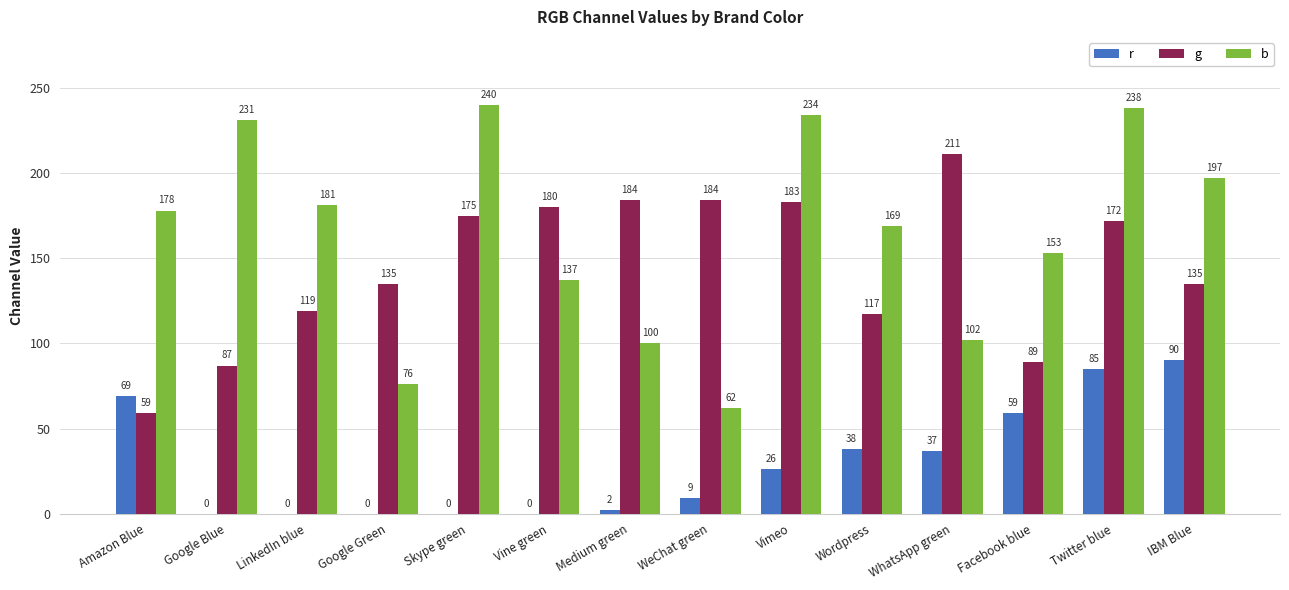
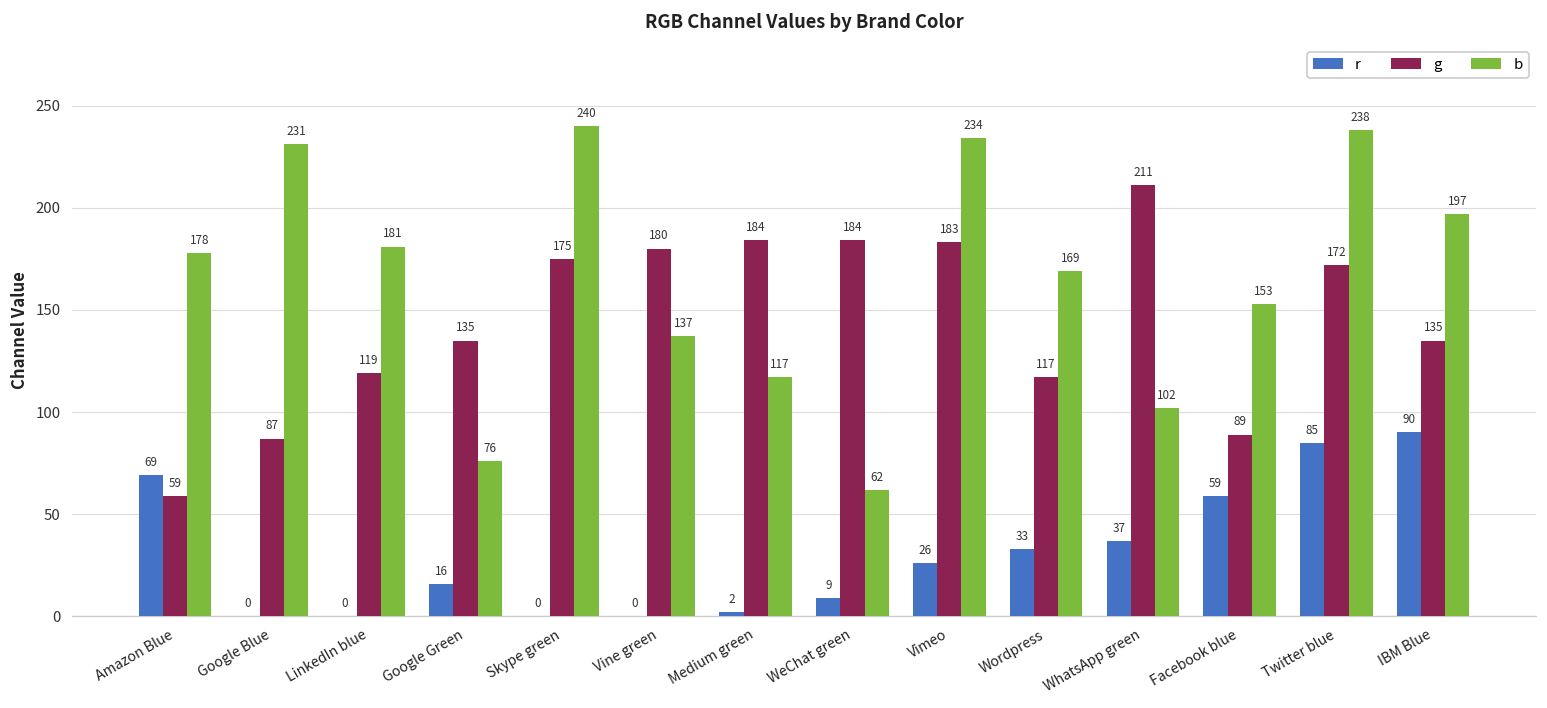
r, Google Green: 0 -> 16
b, Medium green: 100 -> 117
r, Wordpress: 38 -> 33
